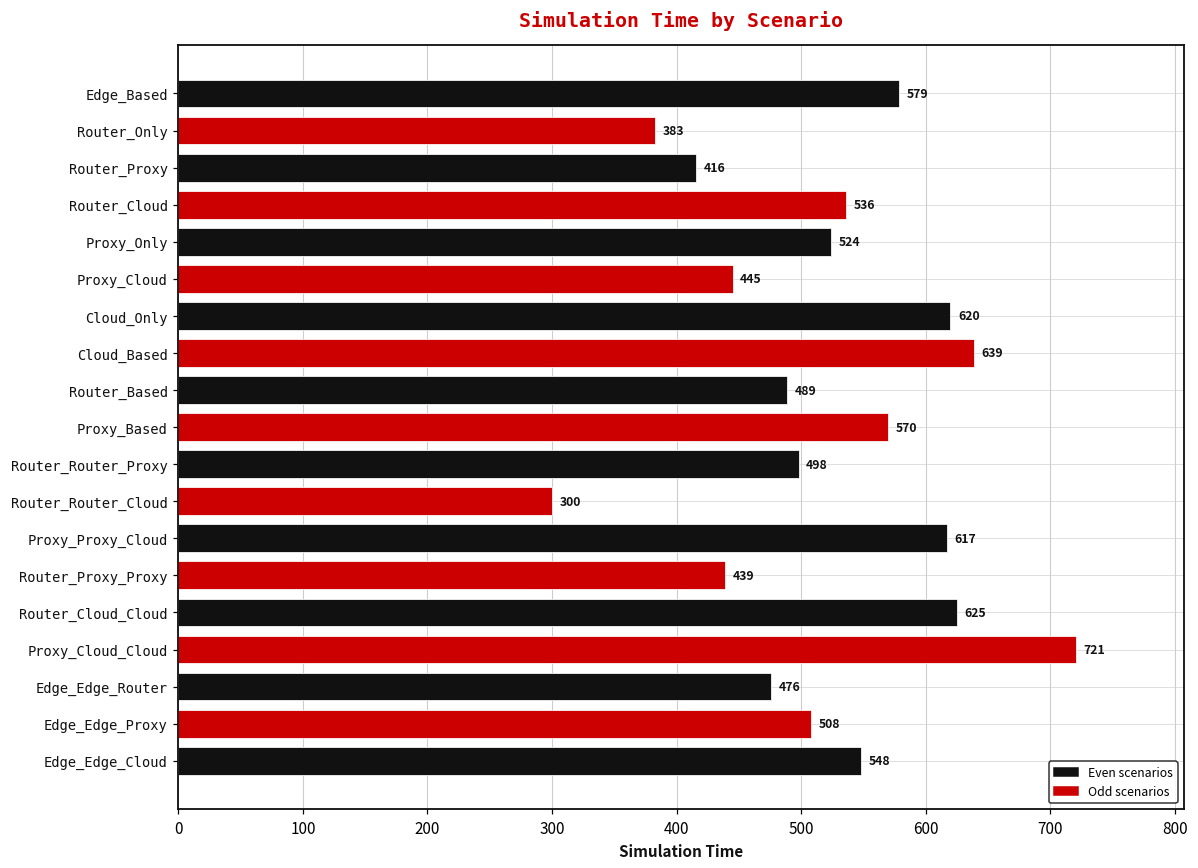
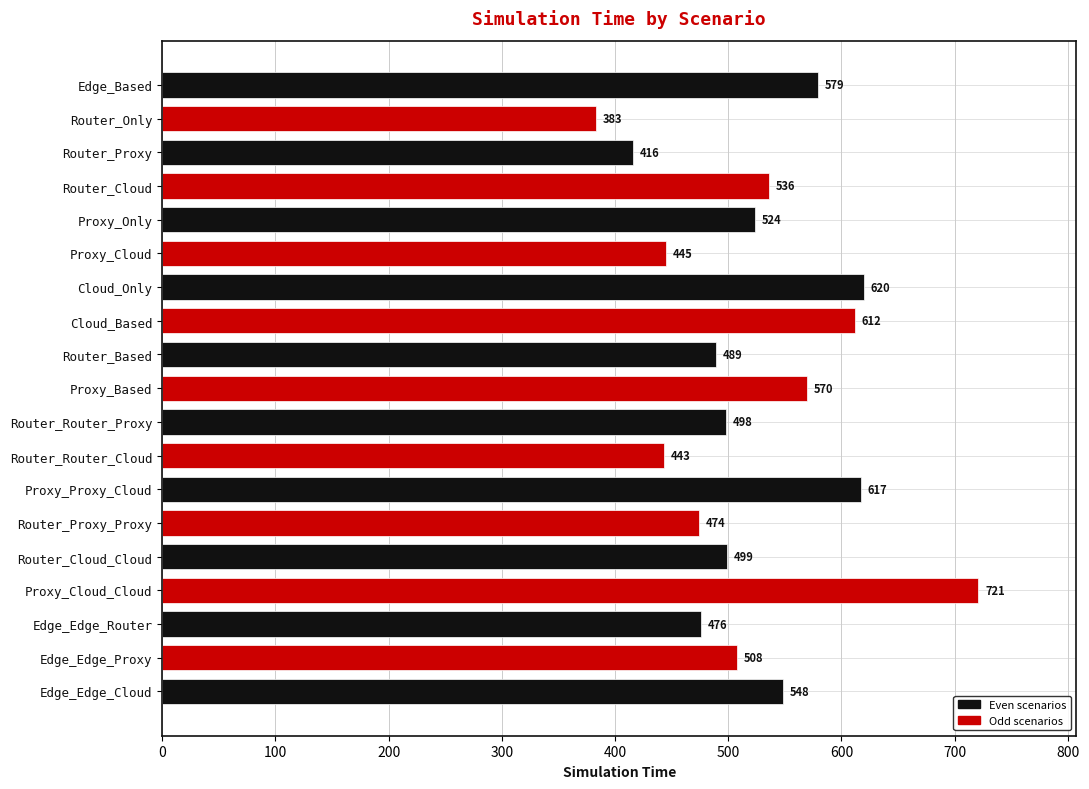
Cloud_Based: 639 -> 612
Router_Router_Cloud: 300 -> 443
Router_Proxy_Proxy: 439 -> 474
Router_Cloud_Cloud: 625 -> 499
